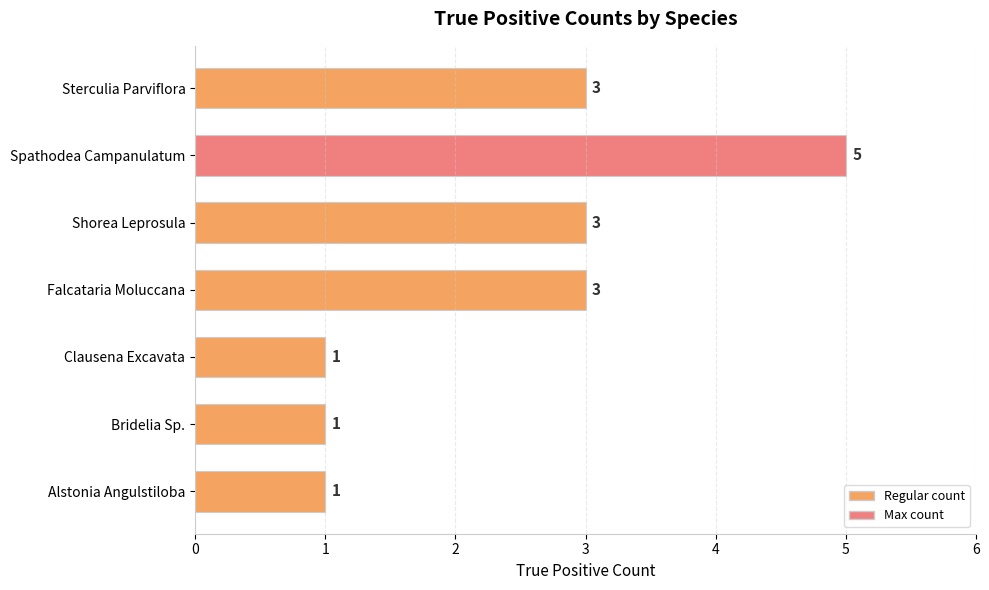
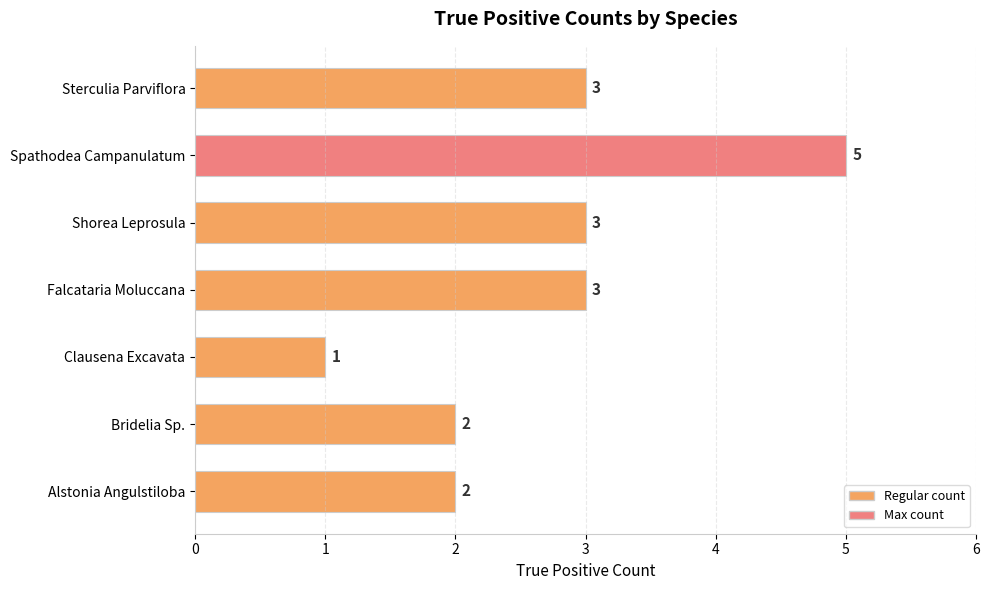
Bridelia Sp.: 1 -> 2
Alstonia Angulstiloba: 1 -> 2
